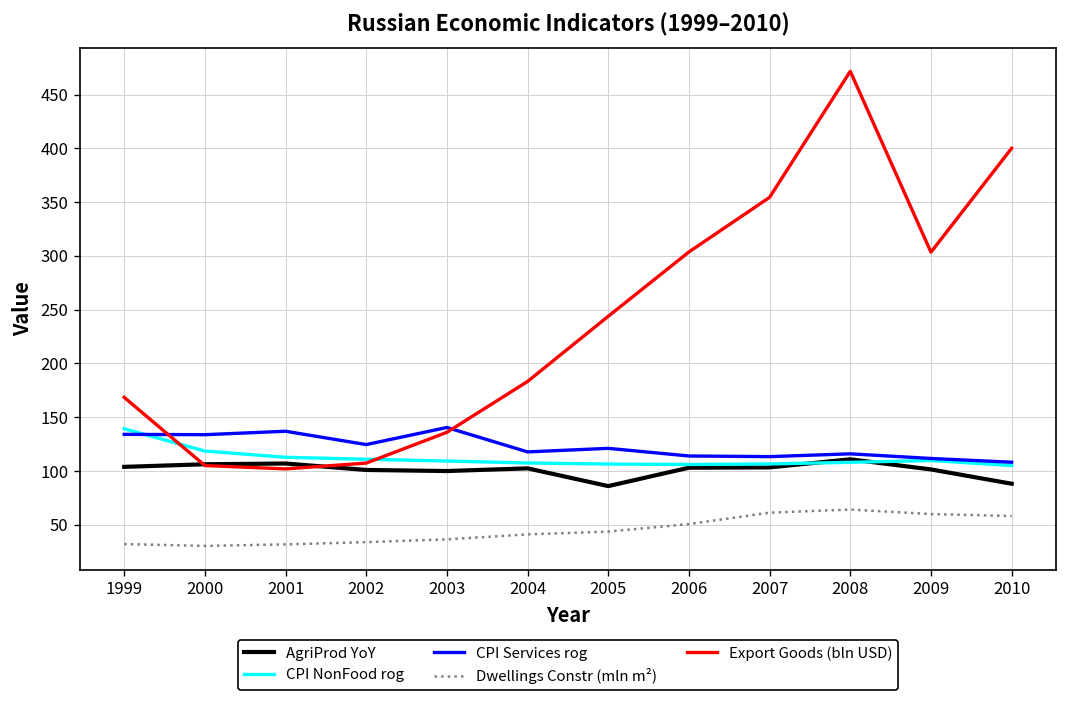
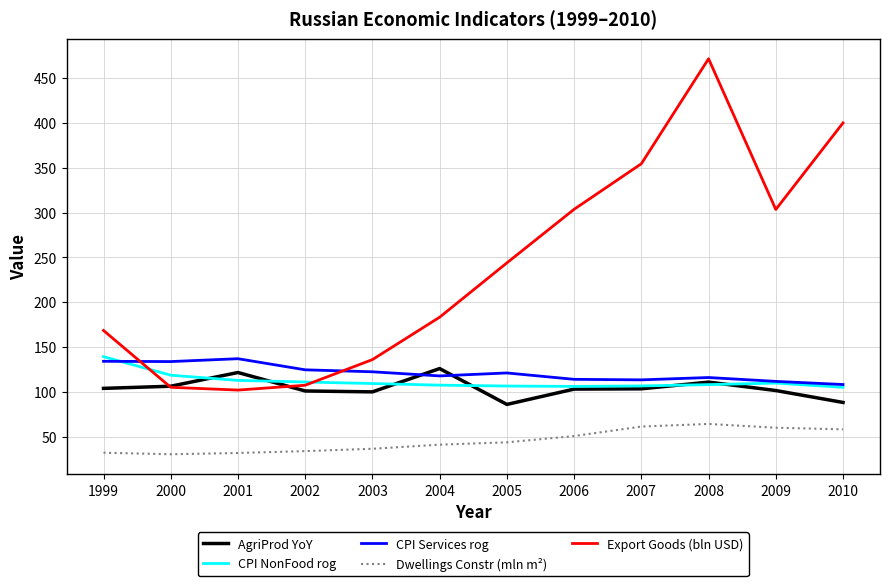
AgriProd YoY, 2001: 110 -> 120
CPI Services rog, 2003: 140 -> 120
AgriProd YoY, 2004: 100 -> 130
